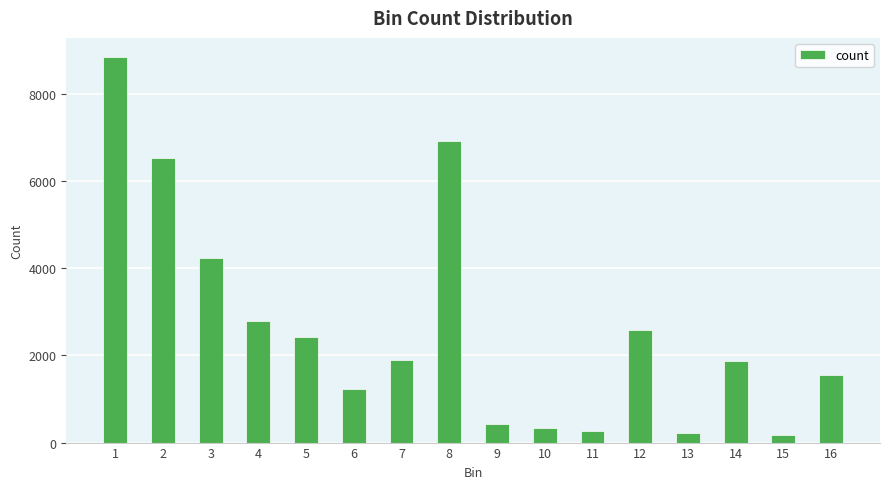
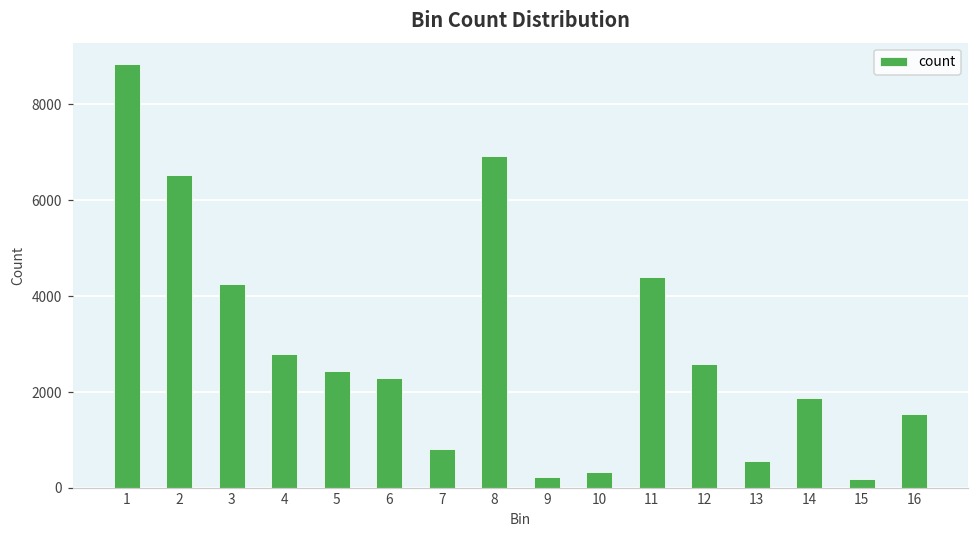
6: 1200 -> 2300
7: 1900 -> 800
9: 400 -> 200
11: 300 -> 4400
13: 200 -> 600
